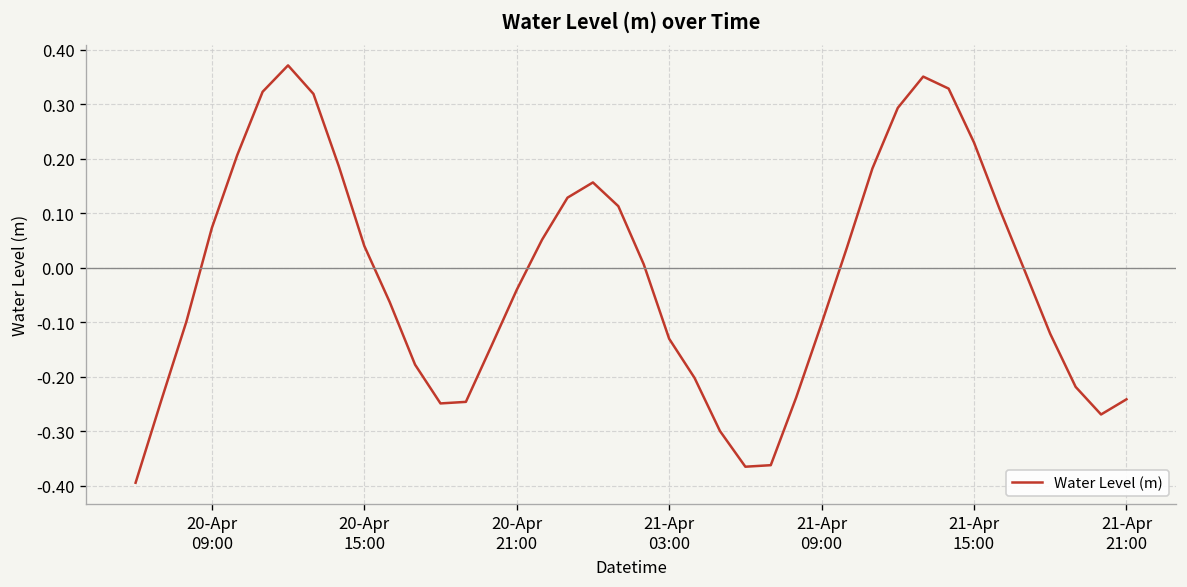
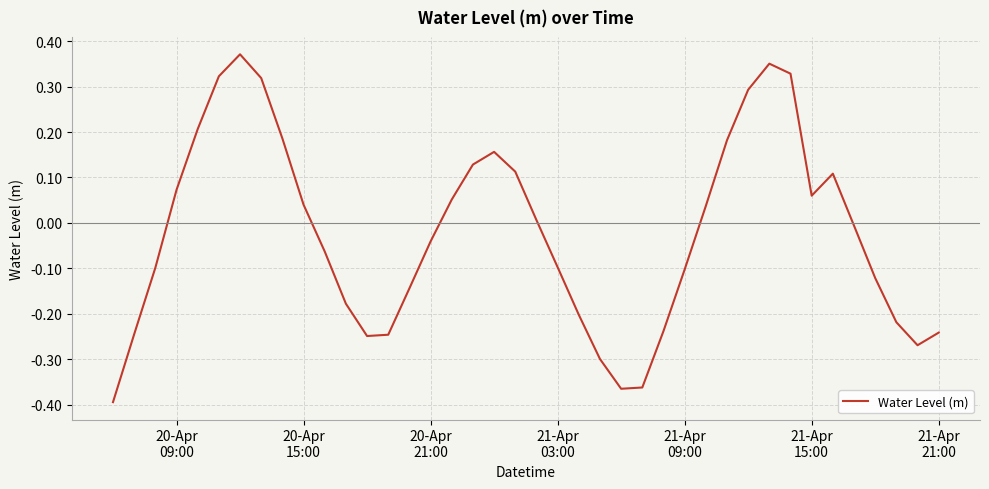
21-Apr 03:00: -0.13 -> -0.10
21-Apr 15:00: 0.23 -> 0.06
